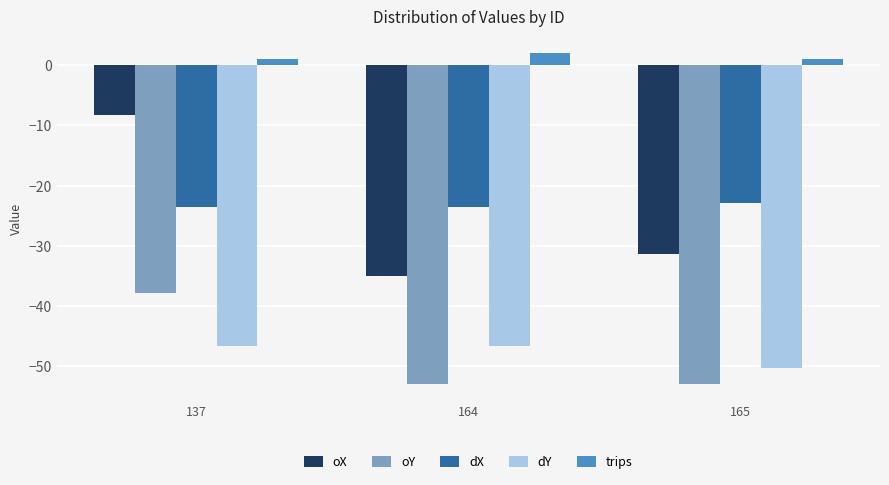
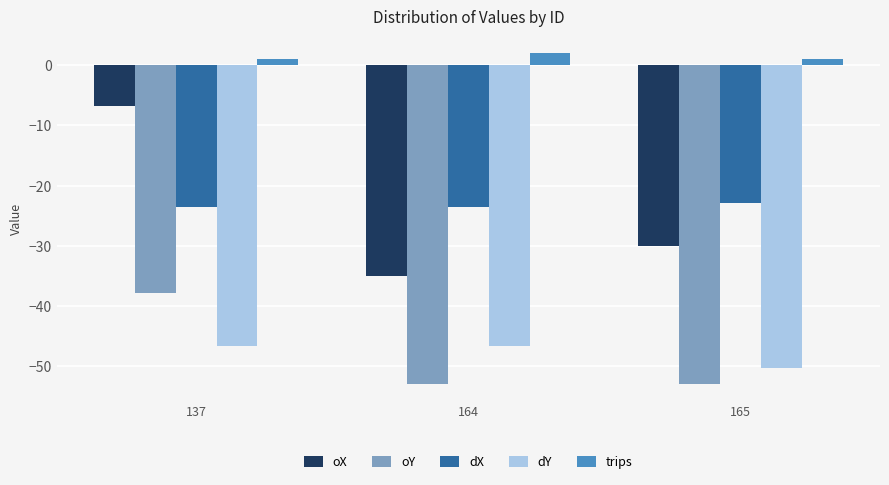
oX, 137: -8 -> -7
oX, 165: -31 -> -30
